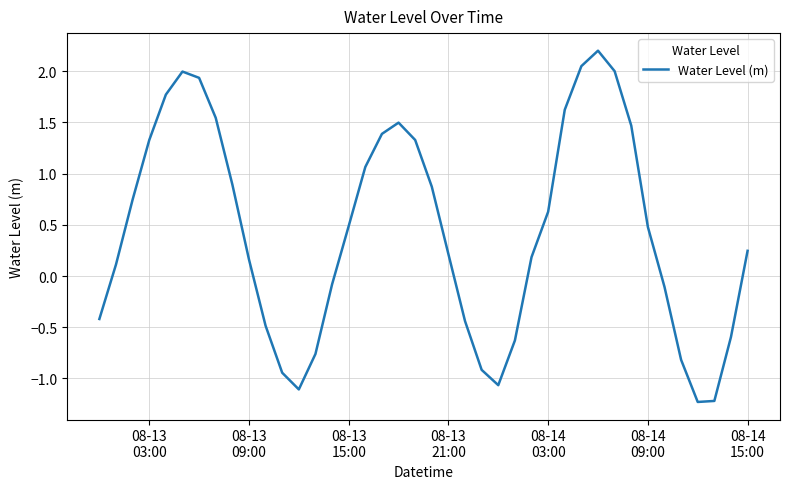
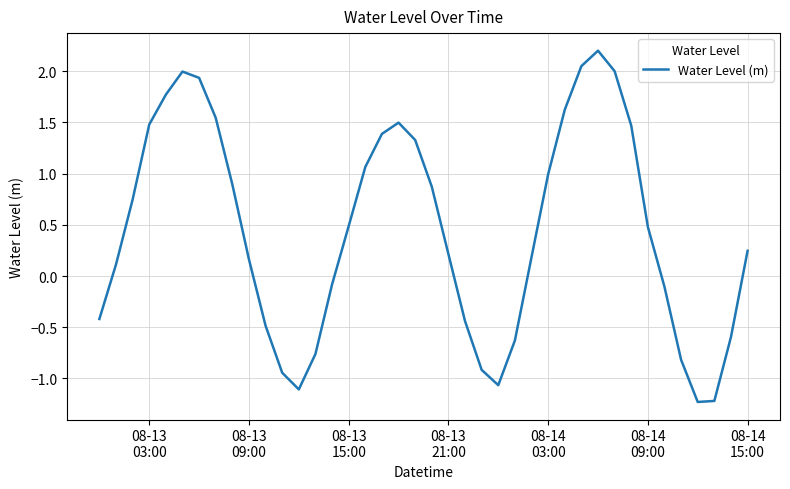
08-13 03:00: 1.33 -> 1.48
08-14 03:00: 0.63 -> 0.99
